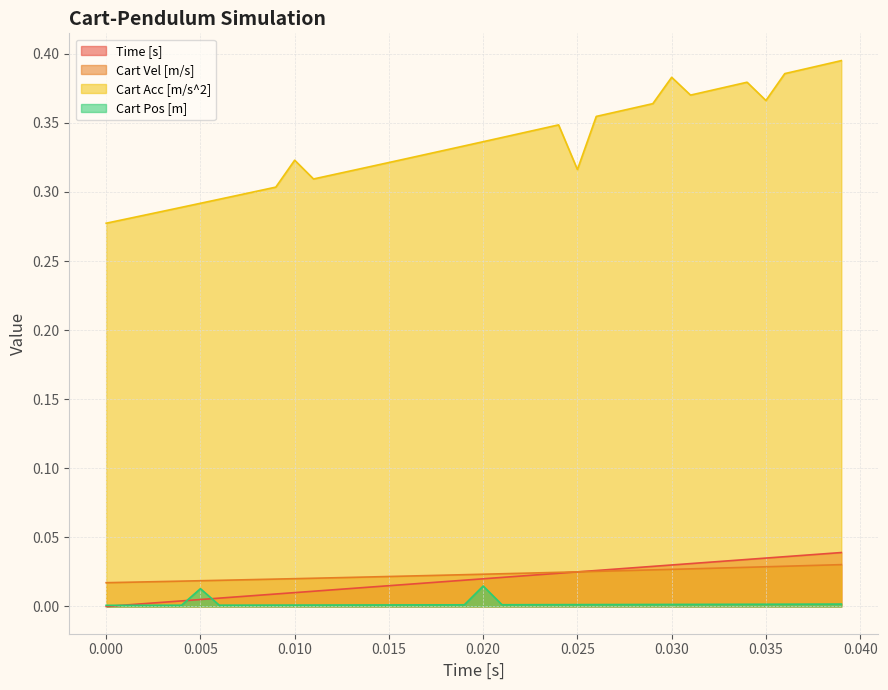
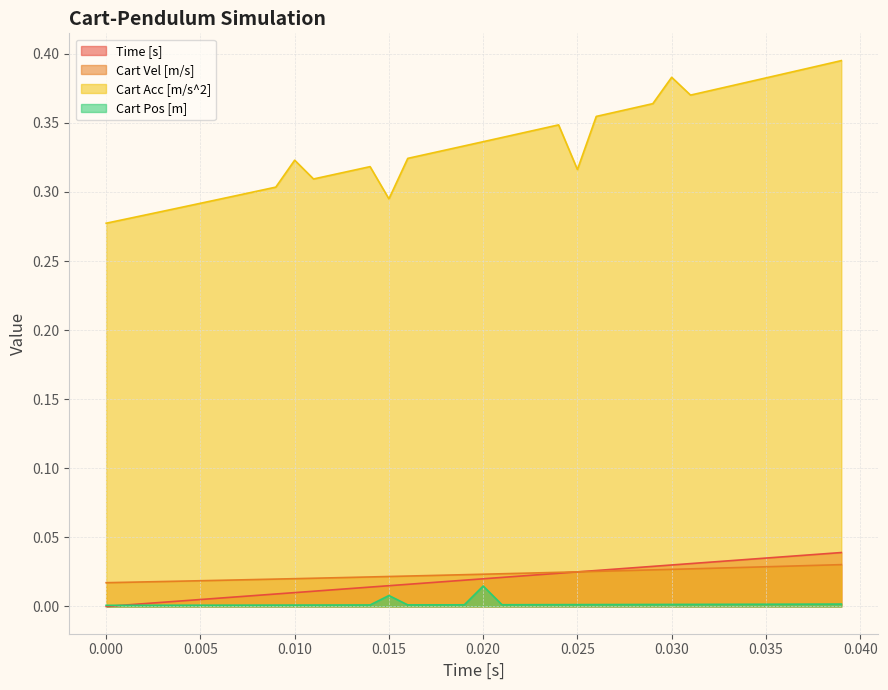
Cart Pos [m], 0.005: 0.013 -> 0.001
Cart Acc [m/s^2], 0.015: 0.321 -> 0.295
Cart Pos [m], 0.015: 0.001 -> 0.008
Cart Acc [m/s^2], 0.035: 0.366 -> 0.383
